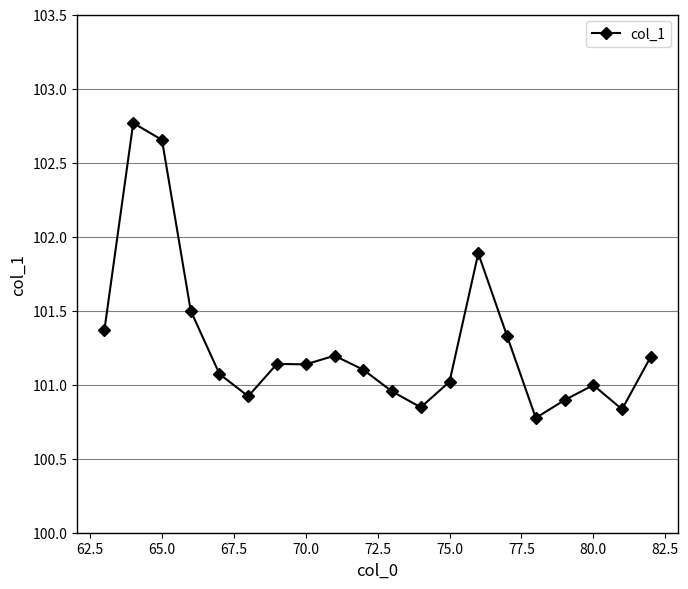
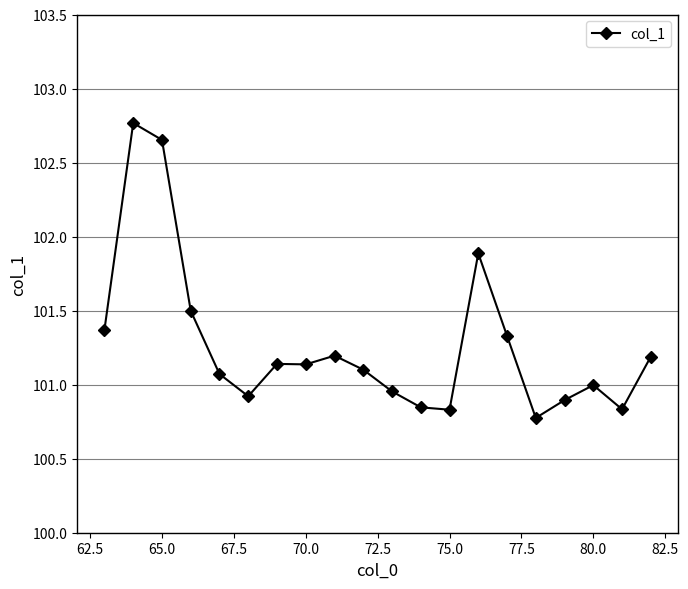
75.0: 101.02 -> 100.83
